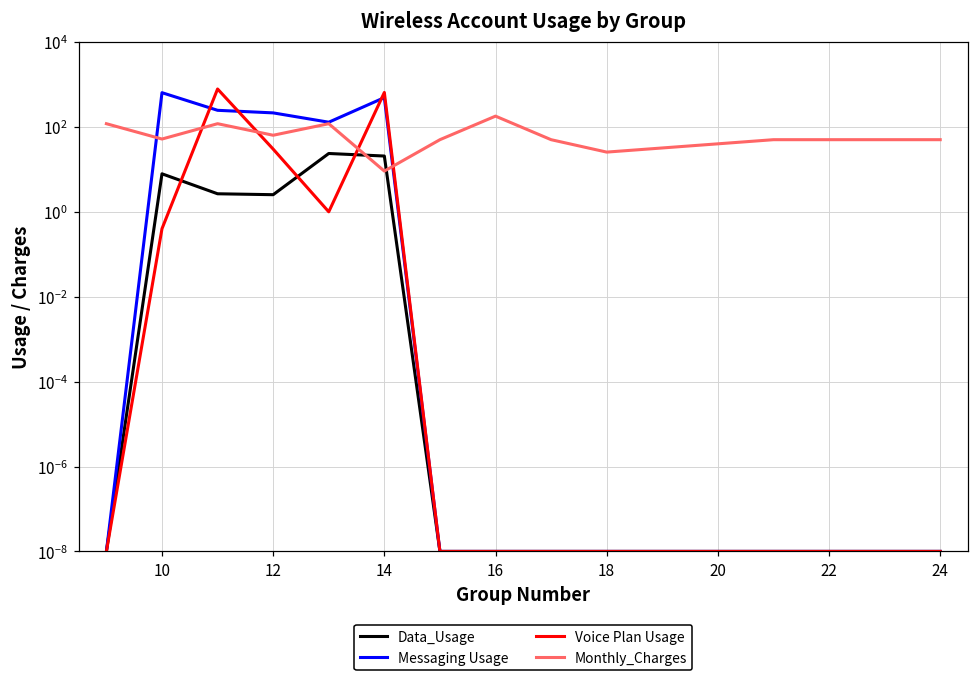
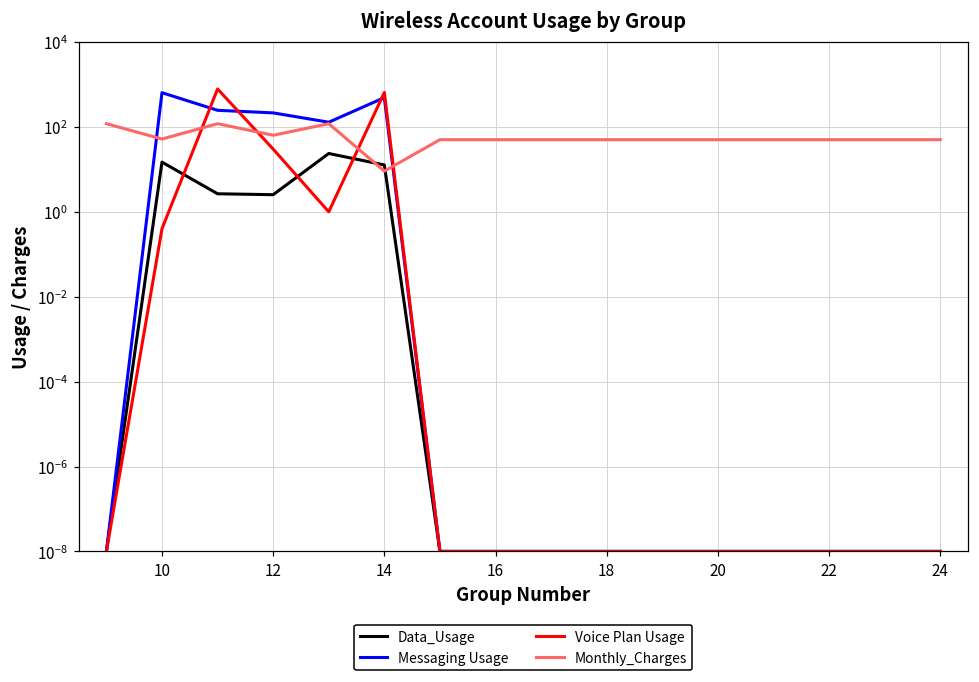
Data_Usage, 10: 8 -> 15
Data_Usage, 14: 20 -> 13
Monthly_Charges, 16: 200 -> 50
Monthly_Charges, 18: 30 -> 50
